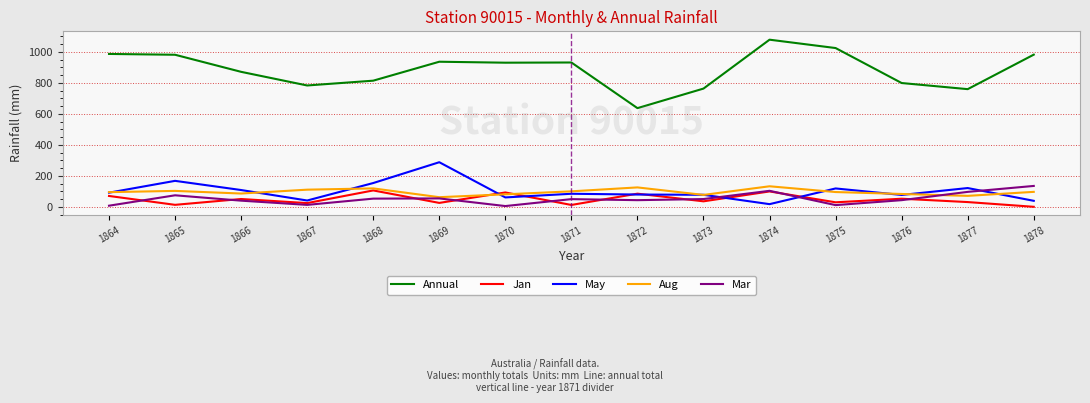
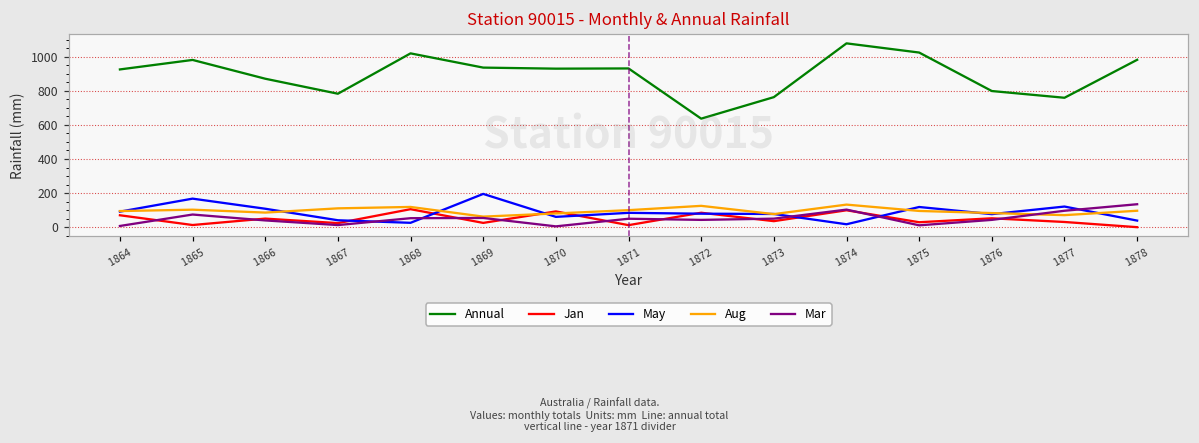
Annual, 1864: 990 -> 930
Annual, 1868: 810 -> 1020
May, 1868: 150 -> 30
May, 1869: 290 -> 200
